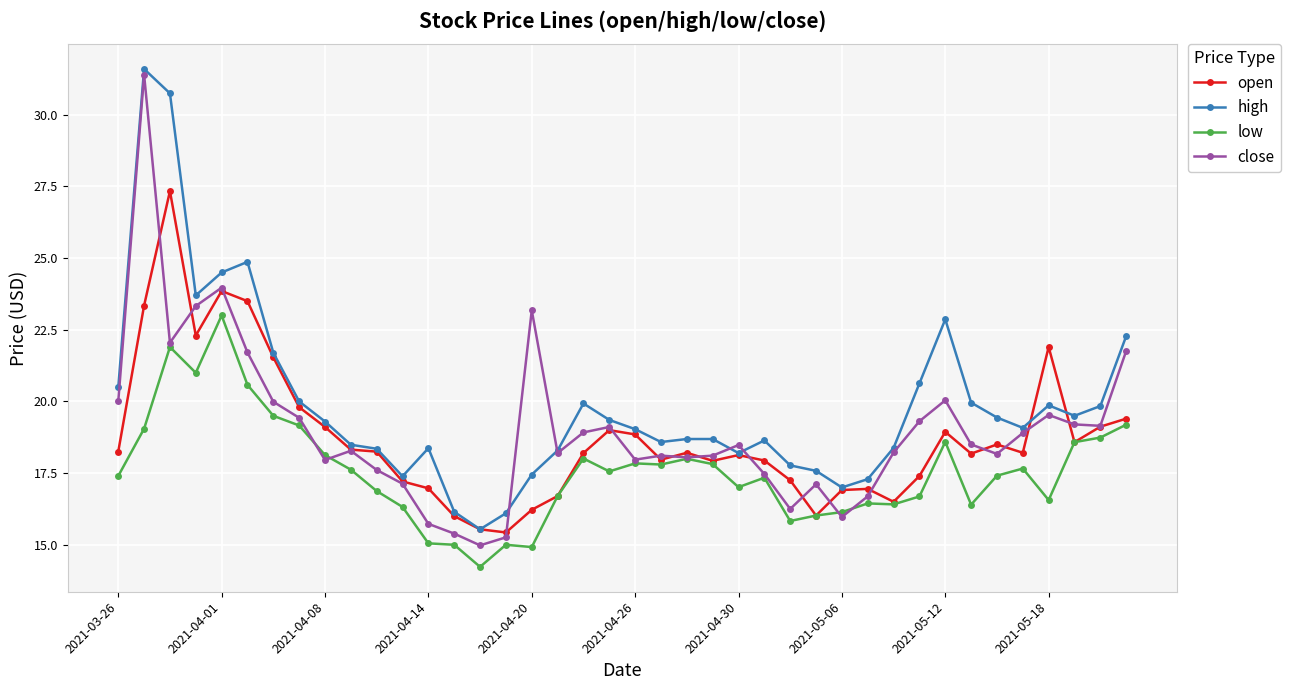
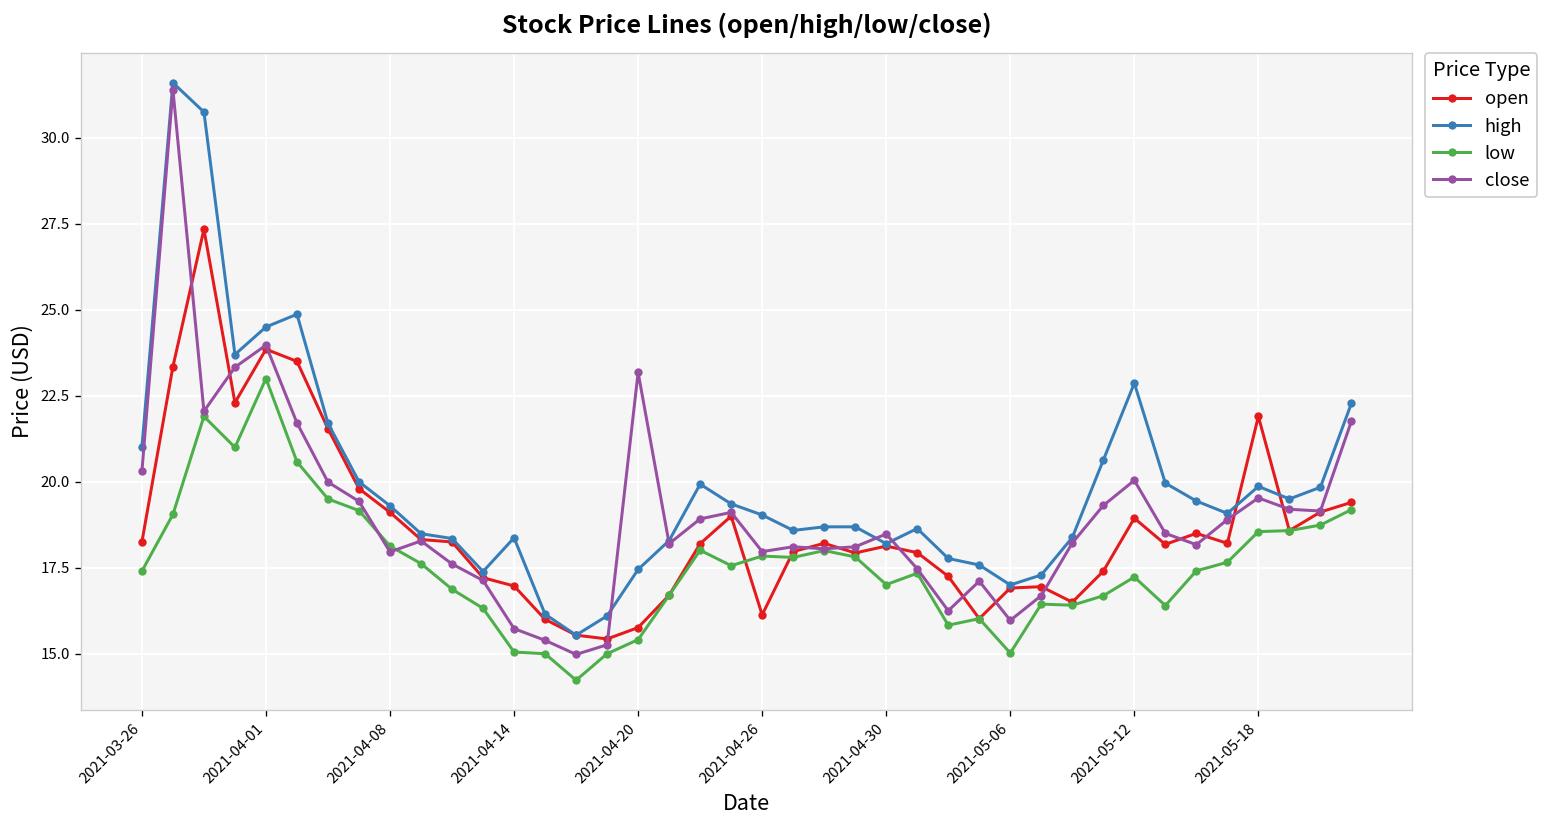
high, 2021-03-26: 20.5 -> 21.0
close, 2021-03-26: 20.0 -> 20.3
open, 2021-04-20: 16.2 -> 15.8
low, 2021-04-20: 14.9 -> 15.4
open, 2021-04-26: 18.9 -> 16.1
low, 2021-05-06: 16.1 -> 15.0
low, 2021-05-12: 18.6 -> 17.2
low, 2021-05-18: 16.6 -> 18.6
